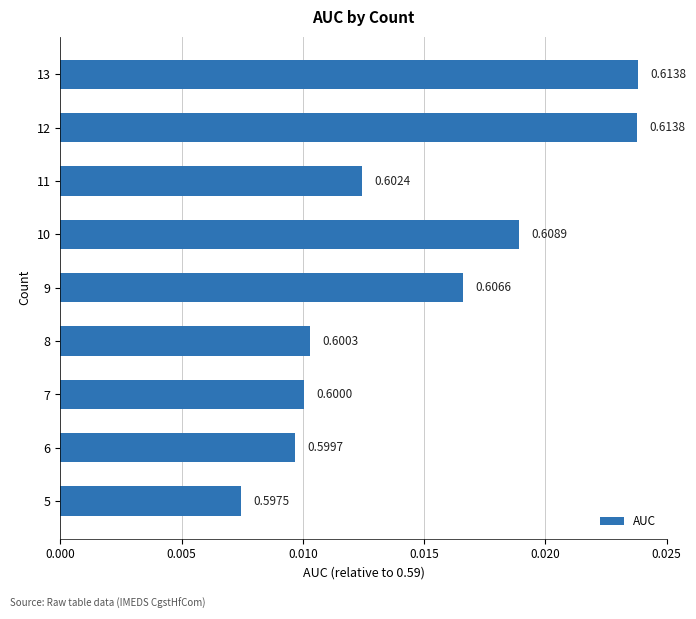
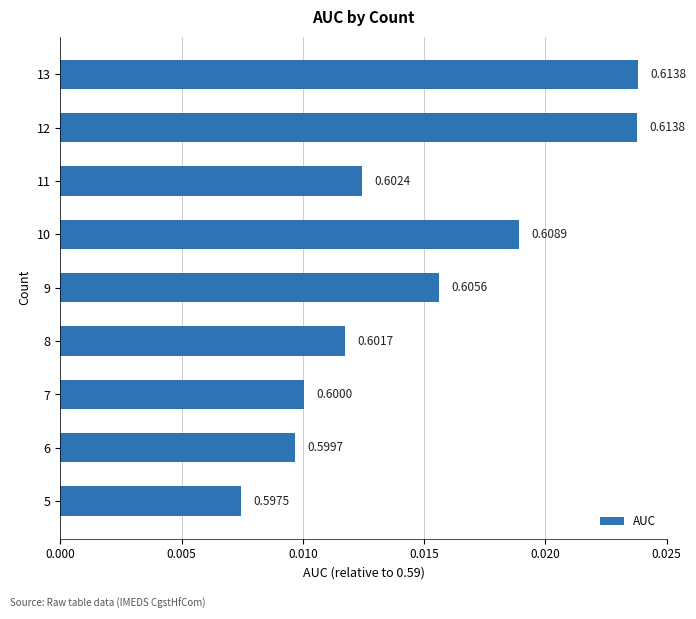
9: 0.6066 -> 0.6056
8: 0.6003 -> 0.6017
